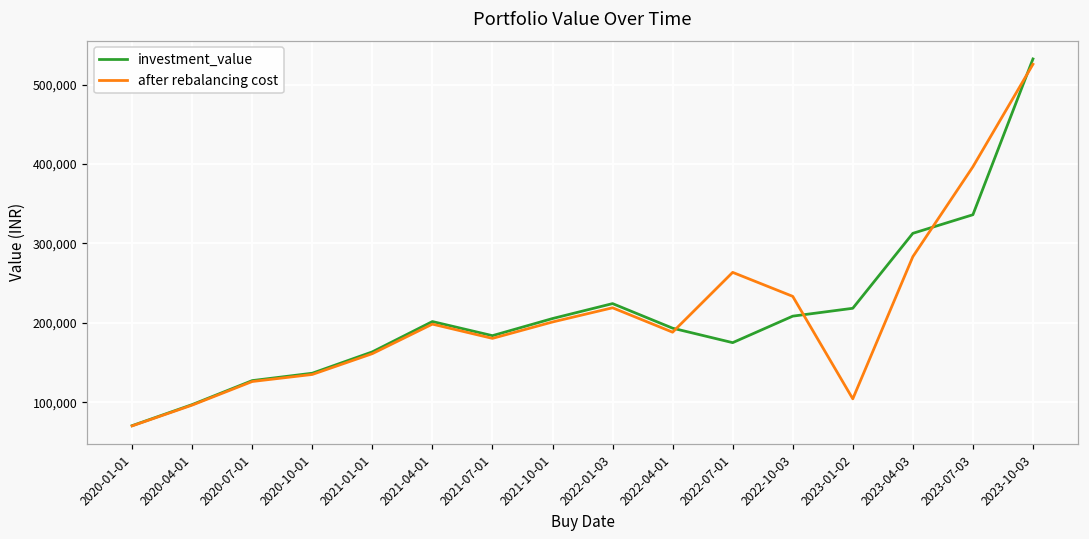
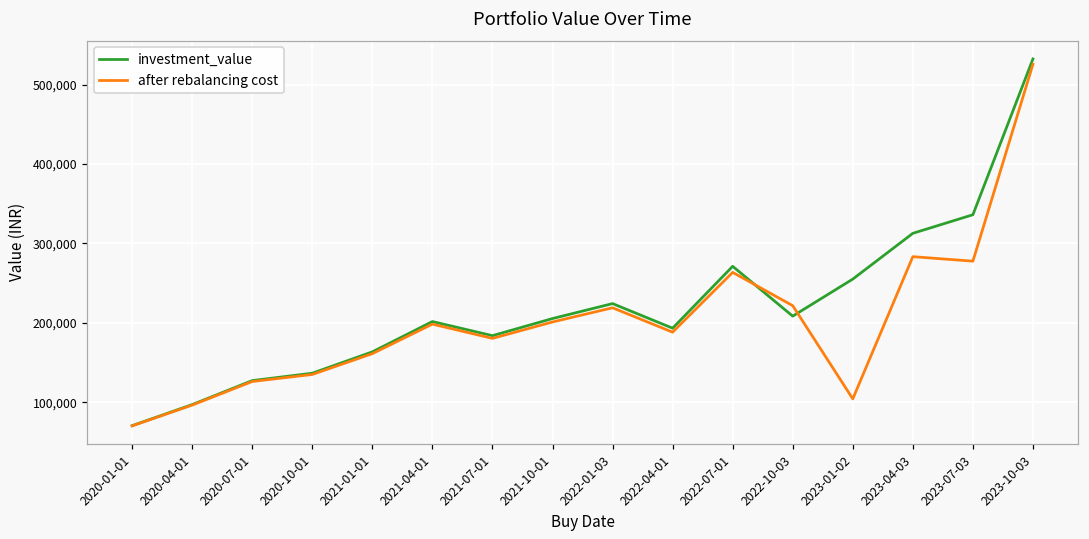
investment_value, 2022-07-01: 180,000 -> 270,000
after rebalancing cost, 2022-10-03: 230,000 -> 220,000
investment_value, 2023-01-02: 220,000 -> 260,000
after rebalancing cost, 2023-07-03: 400,000 -> 280,000
